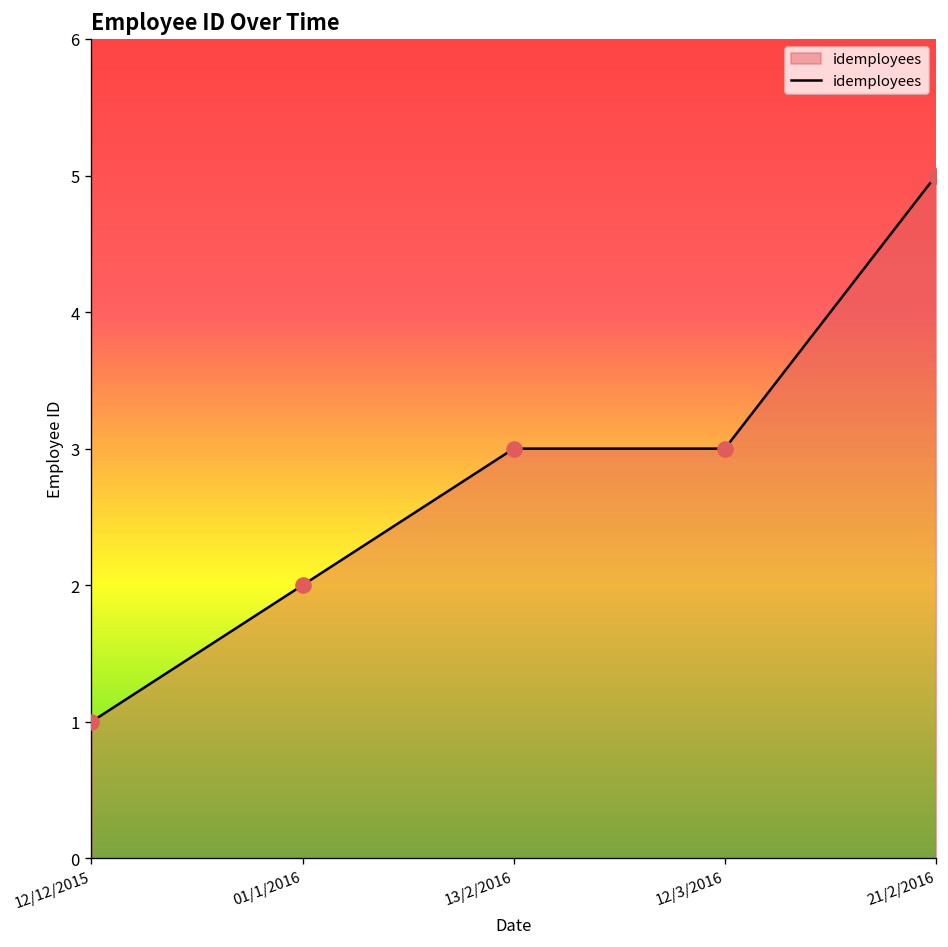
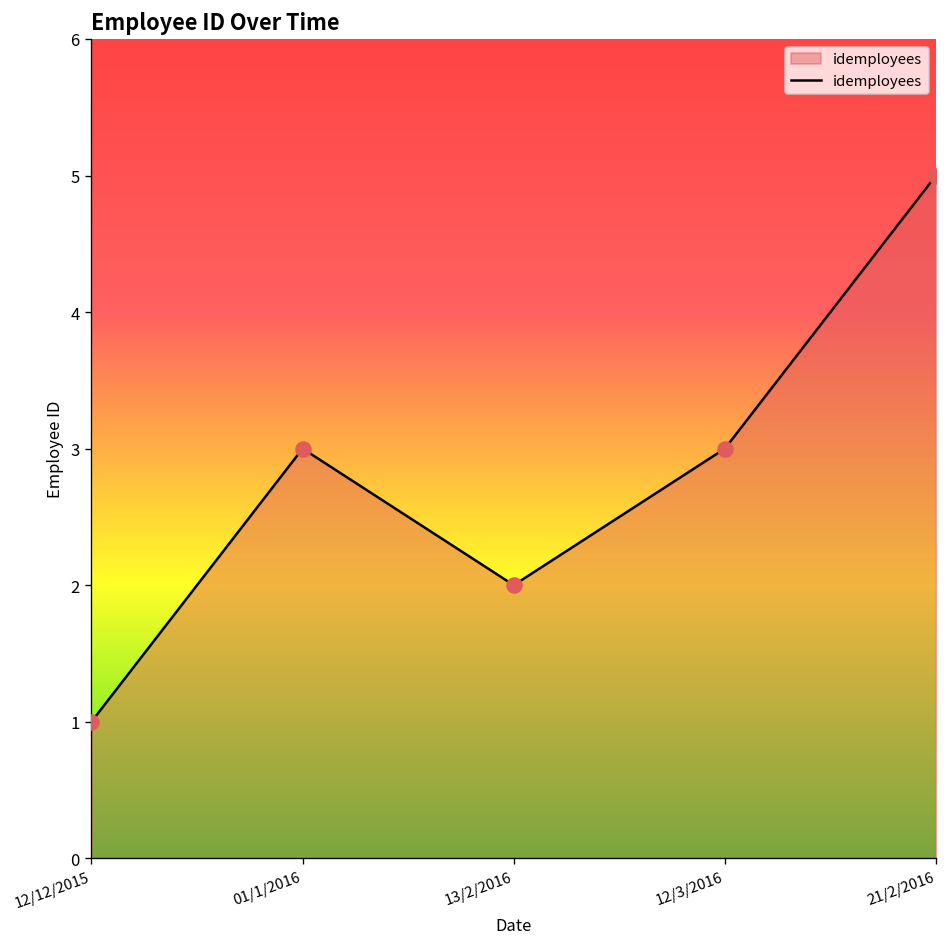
01/1/2016: 2 -> 3
13/2/2016: 3 -> 2
